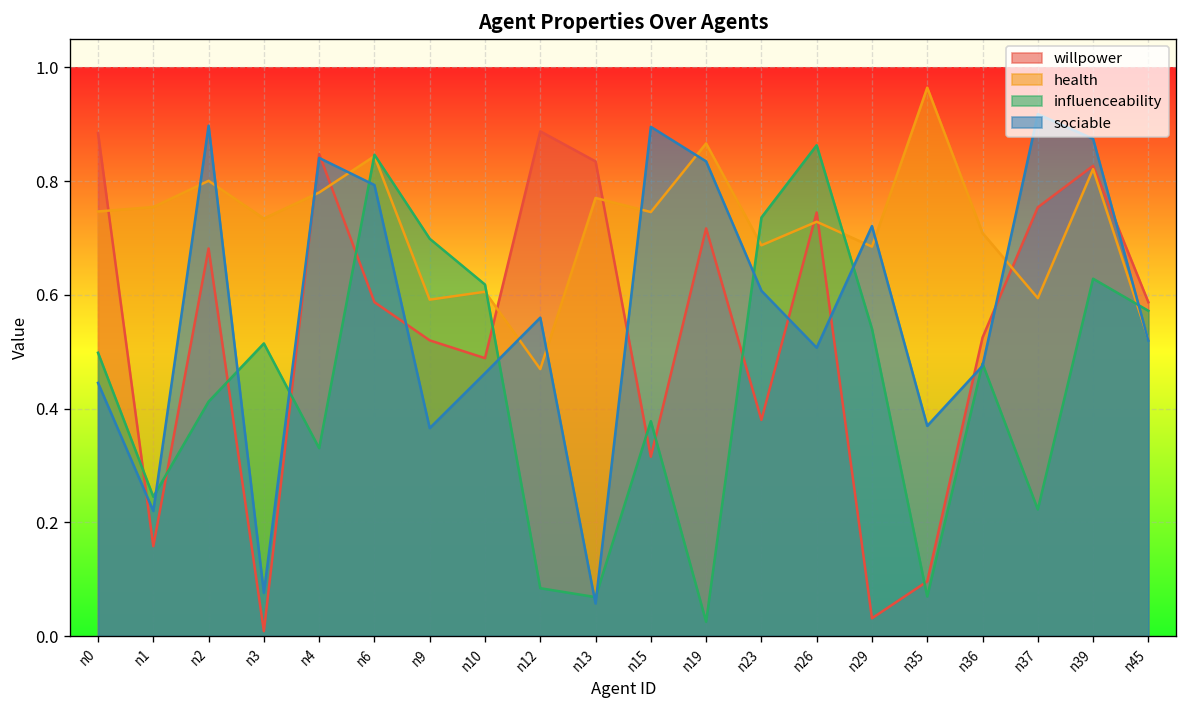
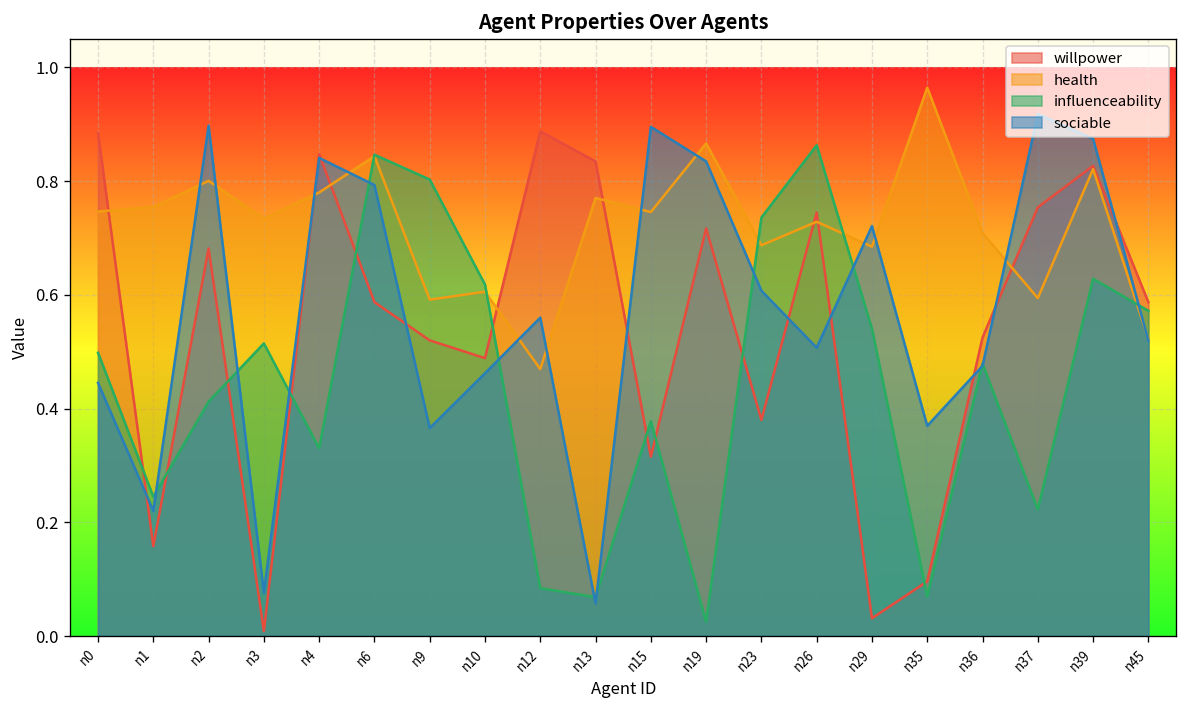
influenceability, n9: 0.70 -> 0.80
